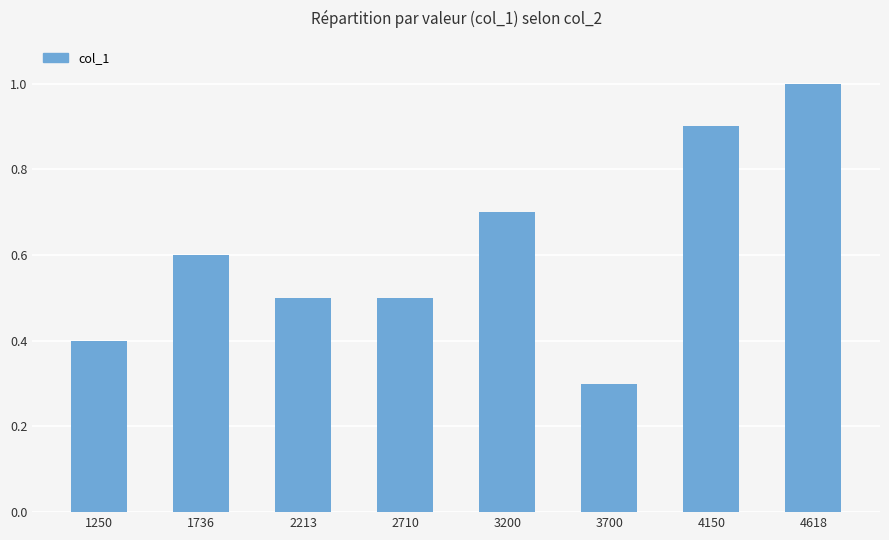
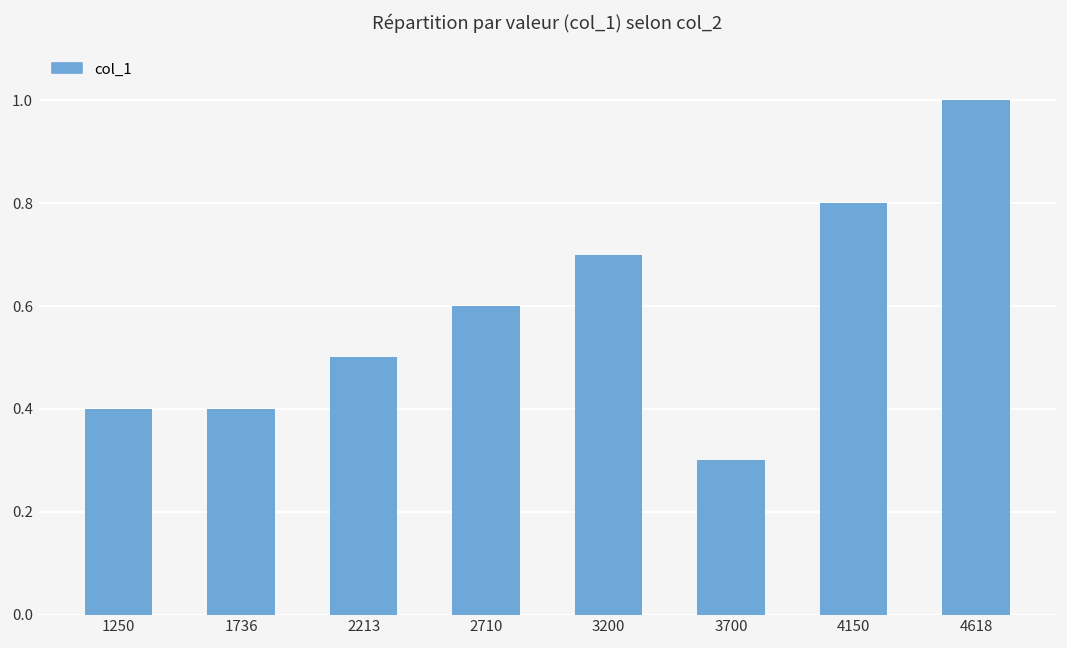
1736: 0.6 -> 0.4
2710: 0.5 -> 0.6
4150: 0.9 -> 0.8
